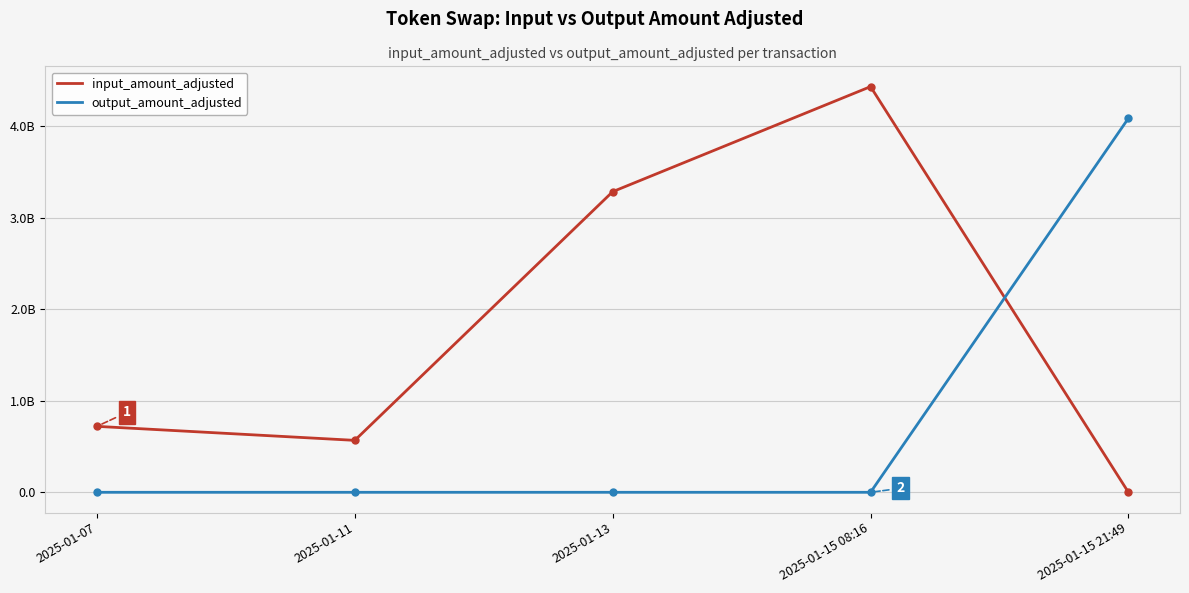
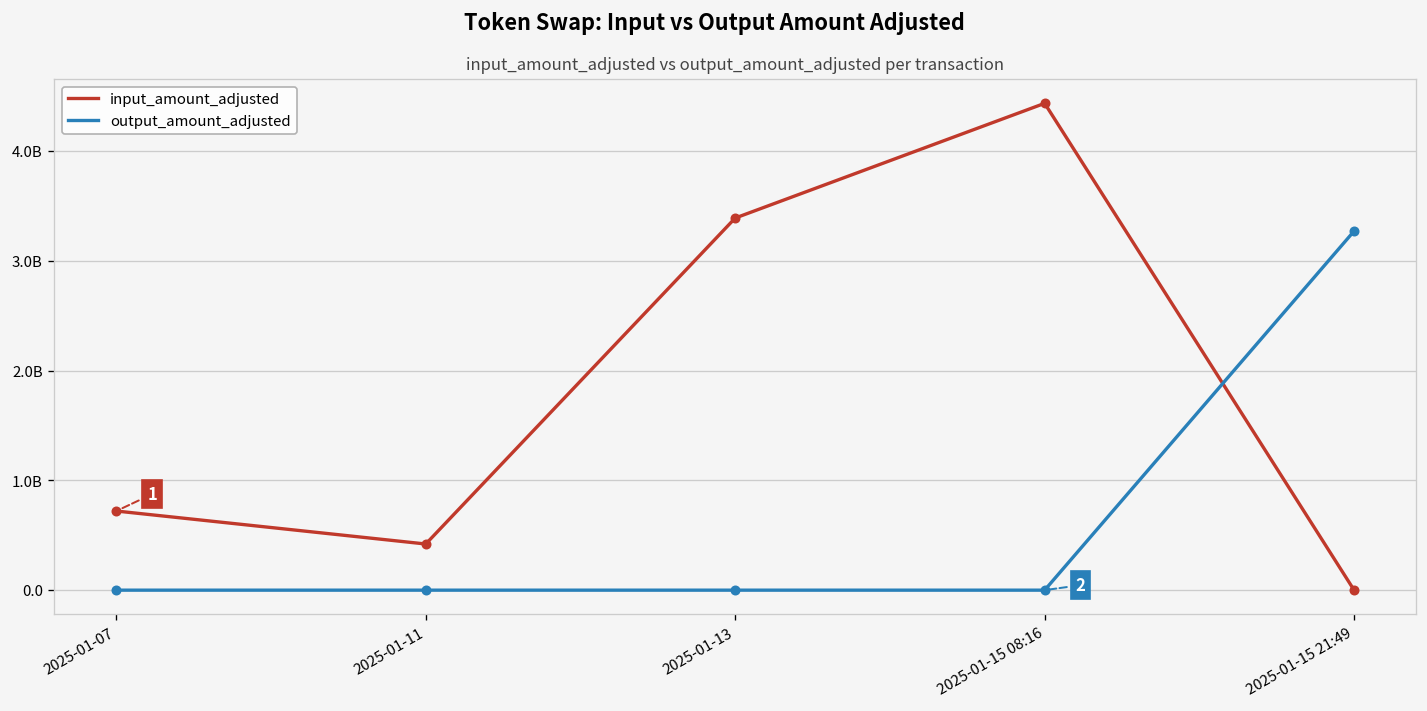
input_amount_adjusted, 2025-01-11: 600000000 -> 400000000
input_amount_adjusted, 2025-01-13: 3300000000 -> 3400000000
output_amount_adjusted, 2025-01-15 21:49: 4100000000 -> 3300000000
